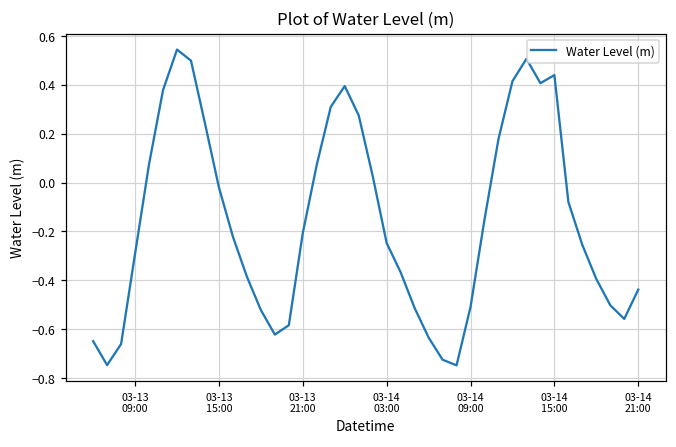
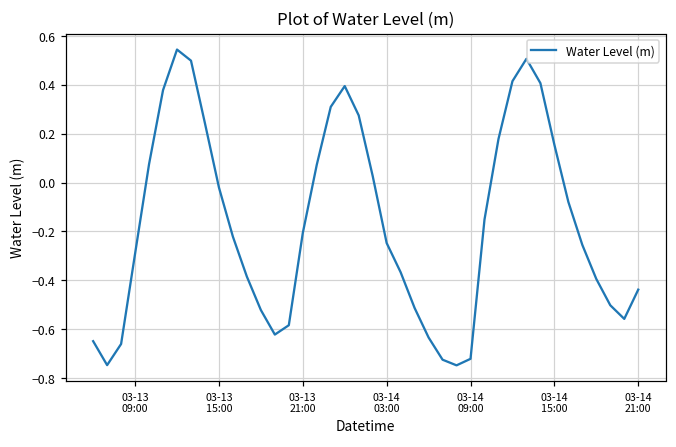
03-14 09:00: -0.51 -> -0.72
03-14 15:00: 0.44 -> 0.15
